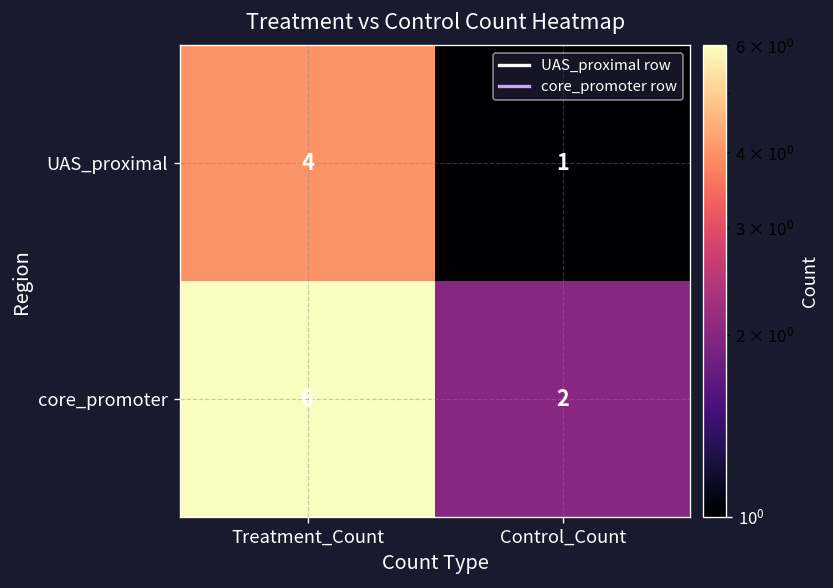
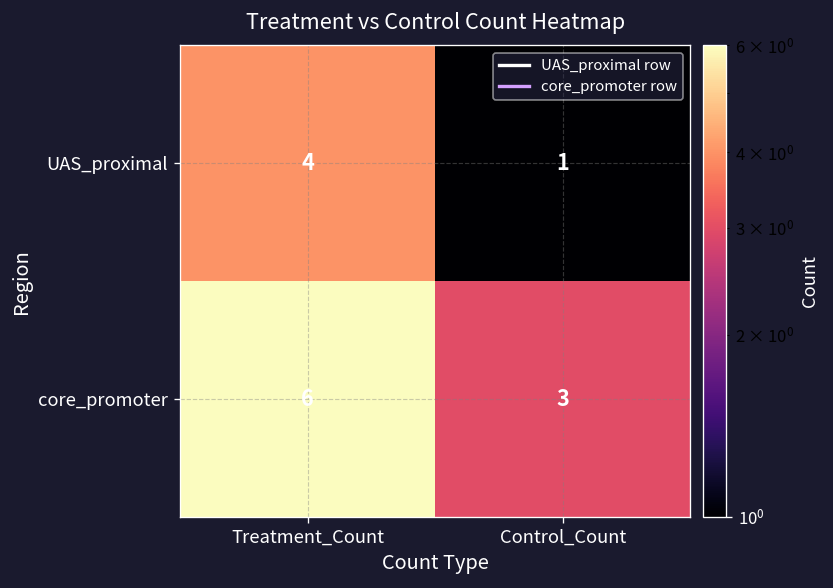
core_promoter, Control_Count: 2 -> 3
